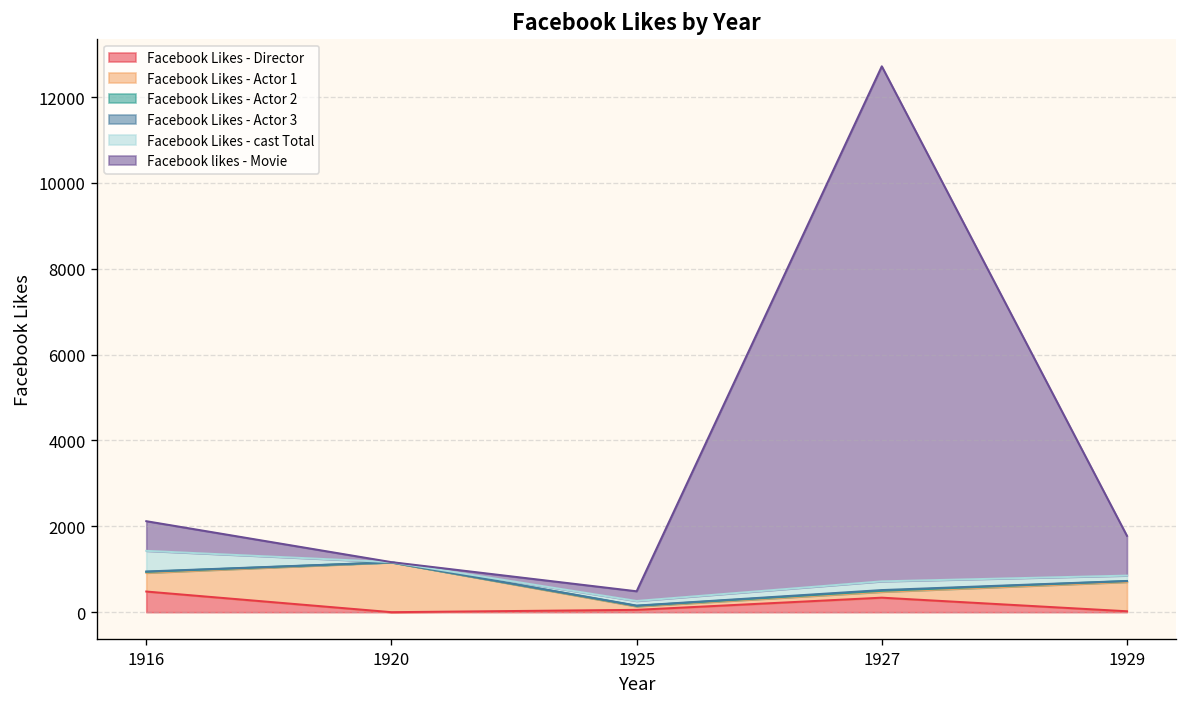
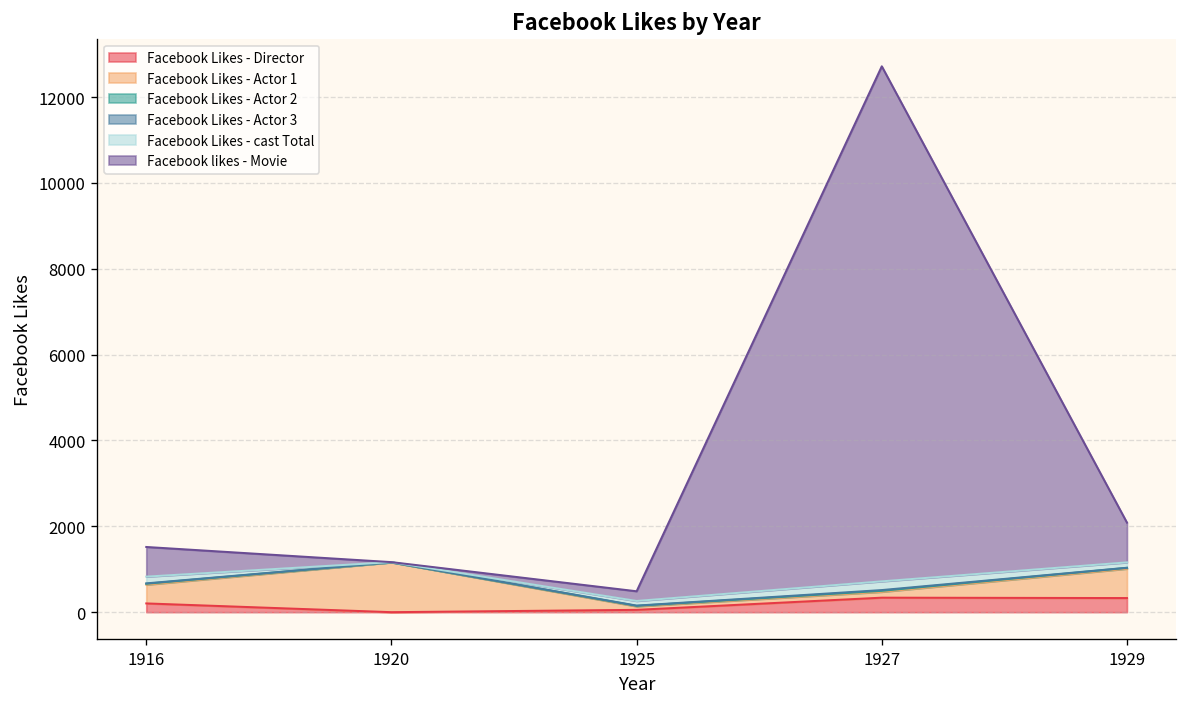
Facebook Likes - Director, 1916: 500 -> 200
Facebook Likes - cast Total, 1916: 500 -> 200
Facebook Likes - Director, 1929: 0 -> 300
